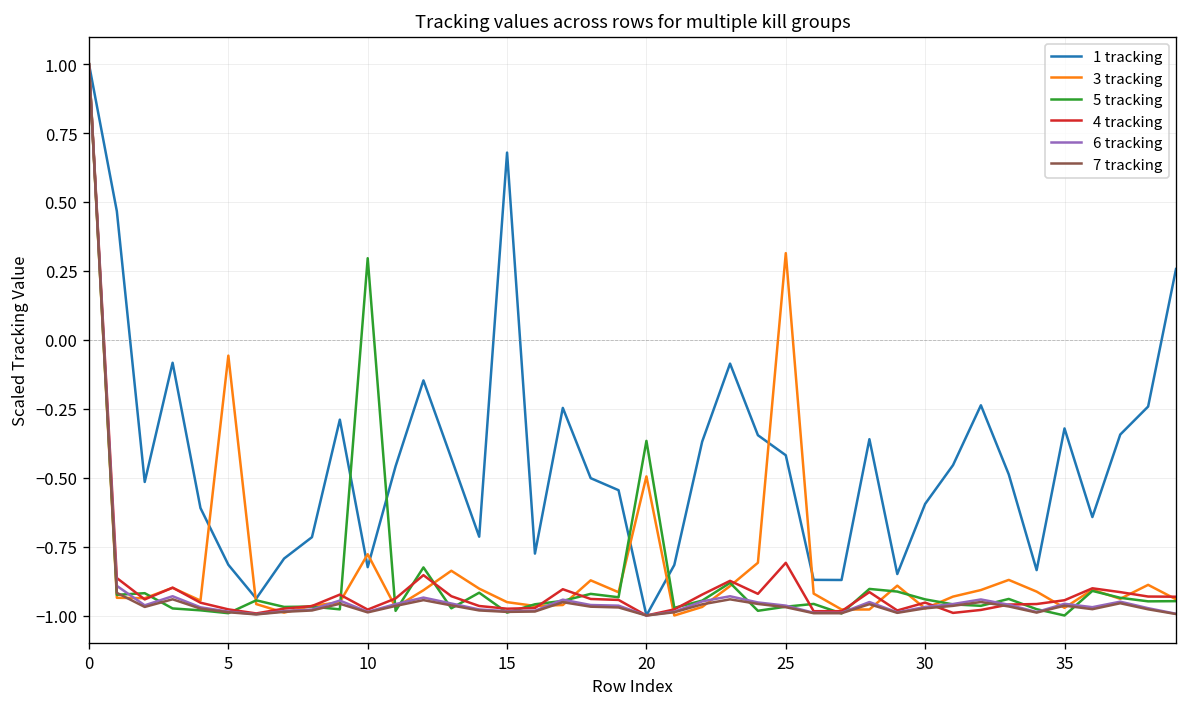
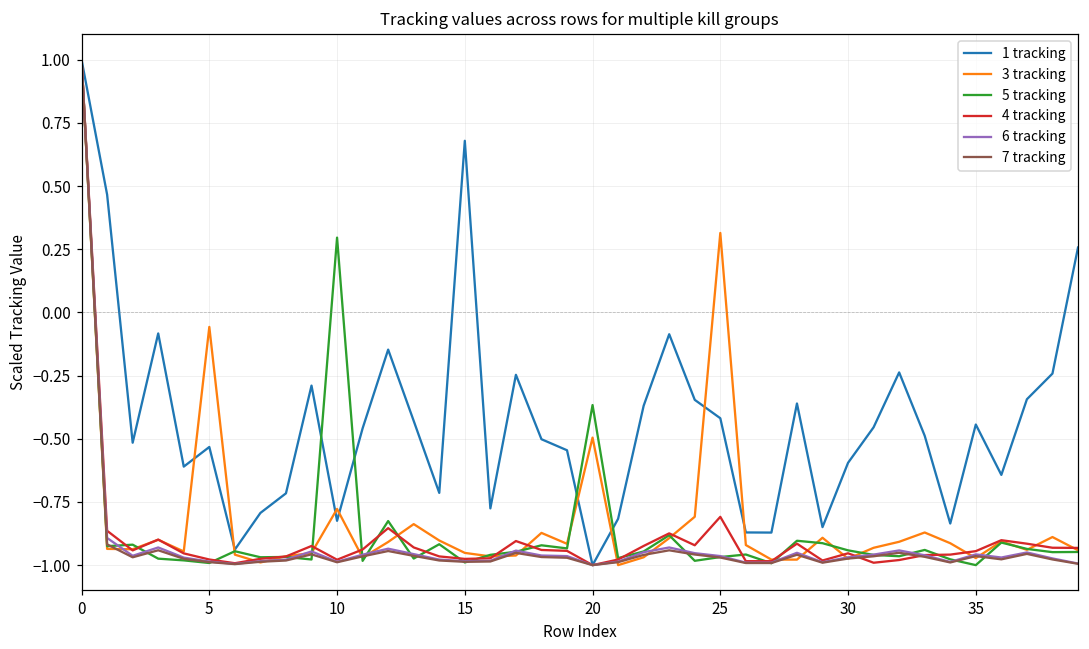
1 tracking, 5: -0.82 -> -0.53
1 tracking, 35: -0.32 -> -0.44
